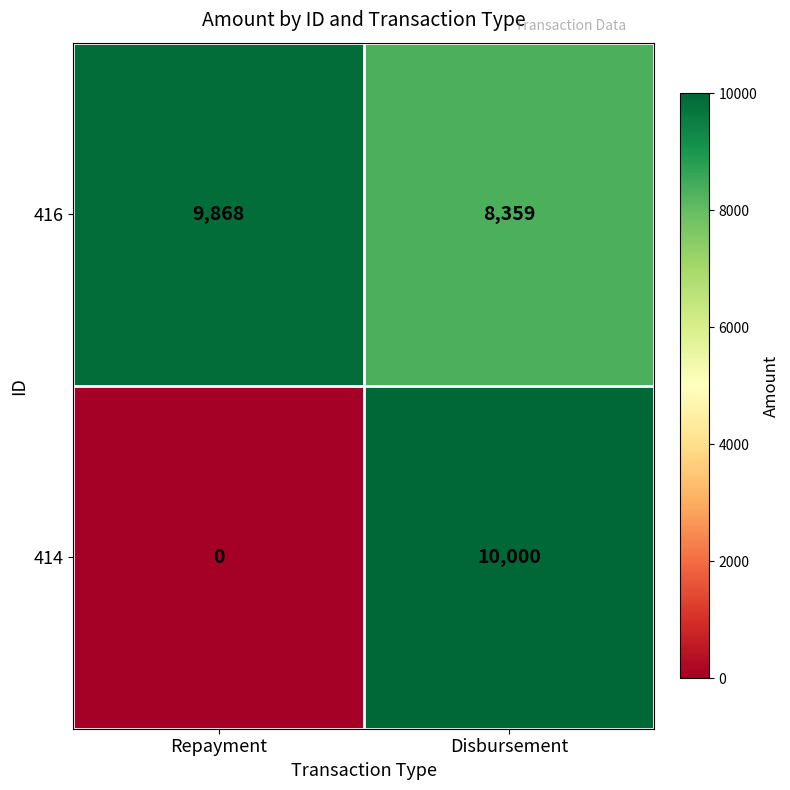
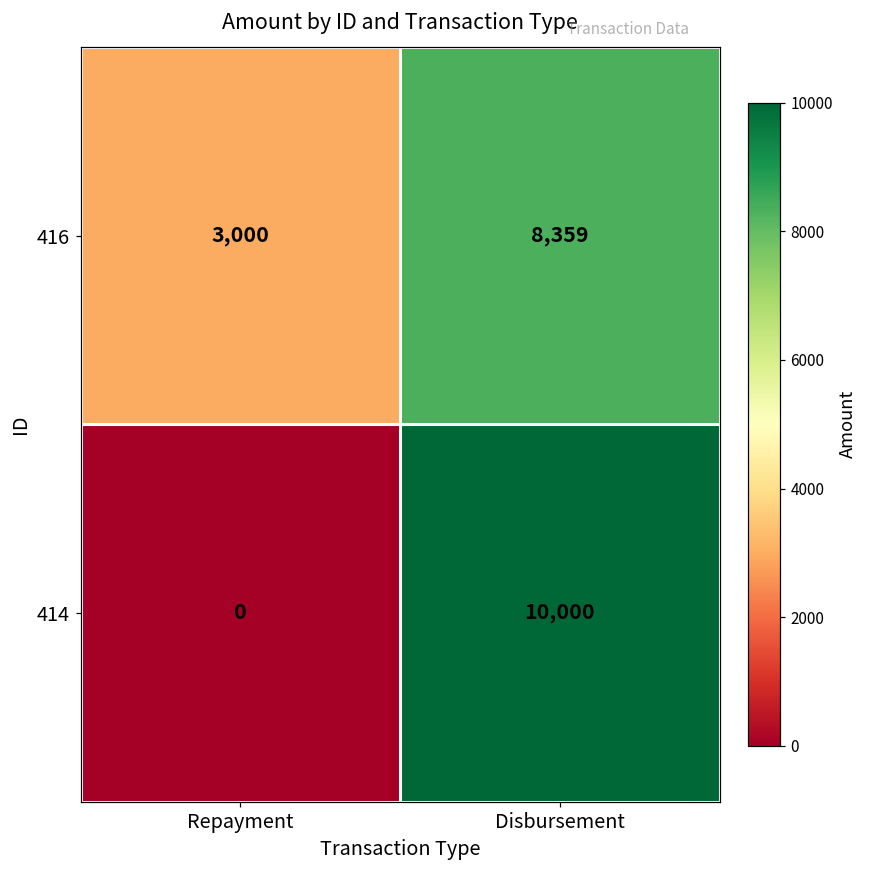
416, Repayment: 9,868 -> 3,000
